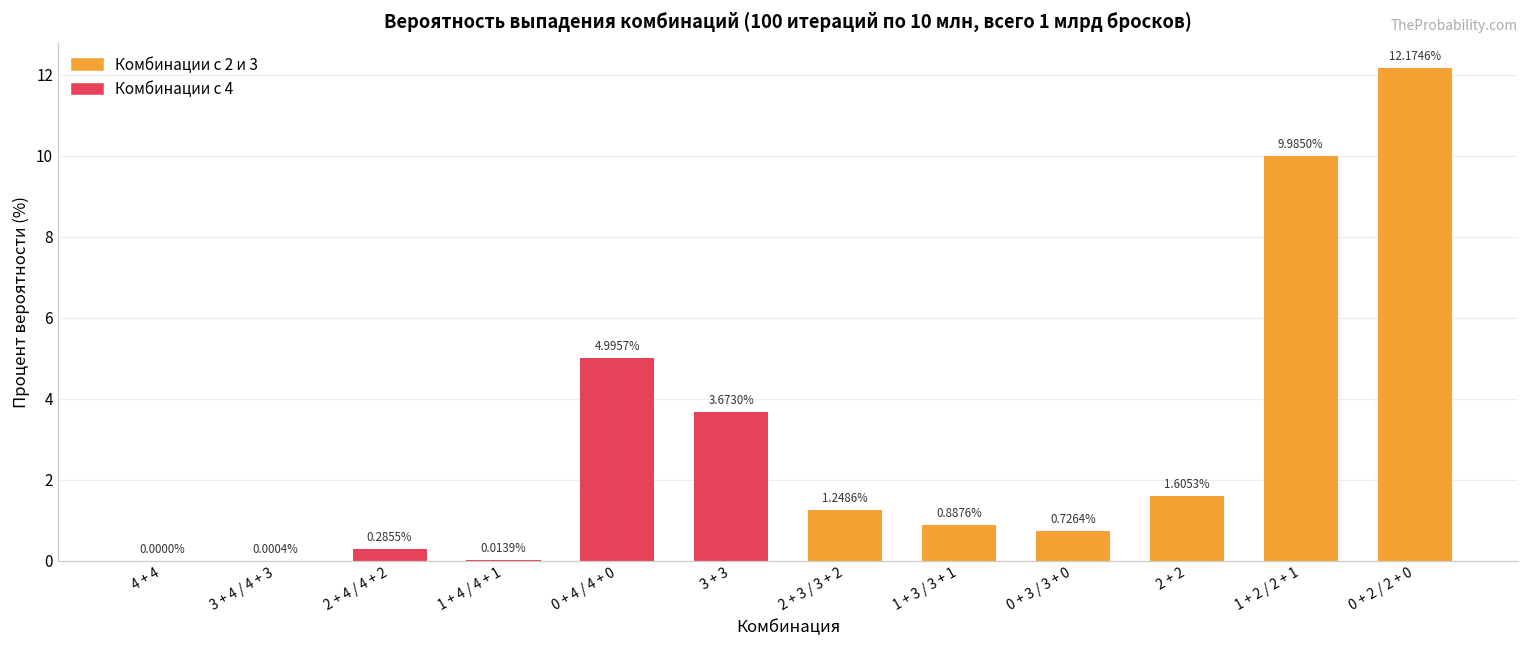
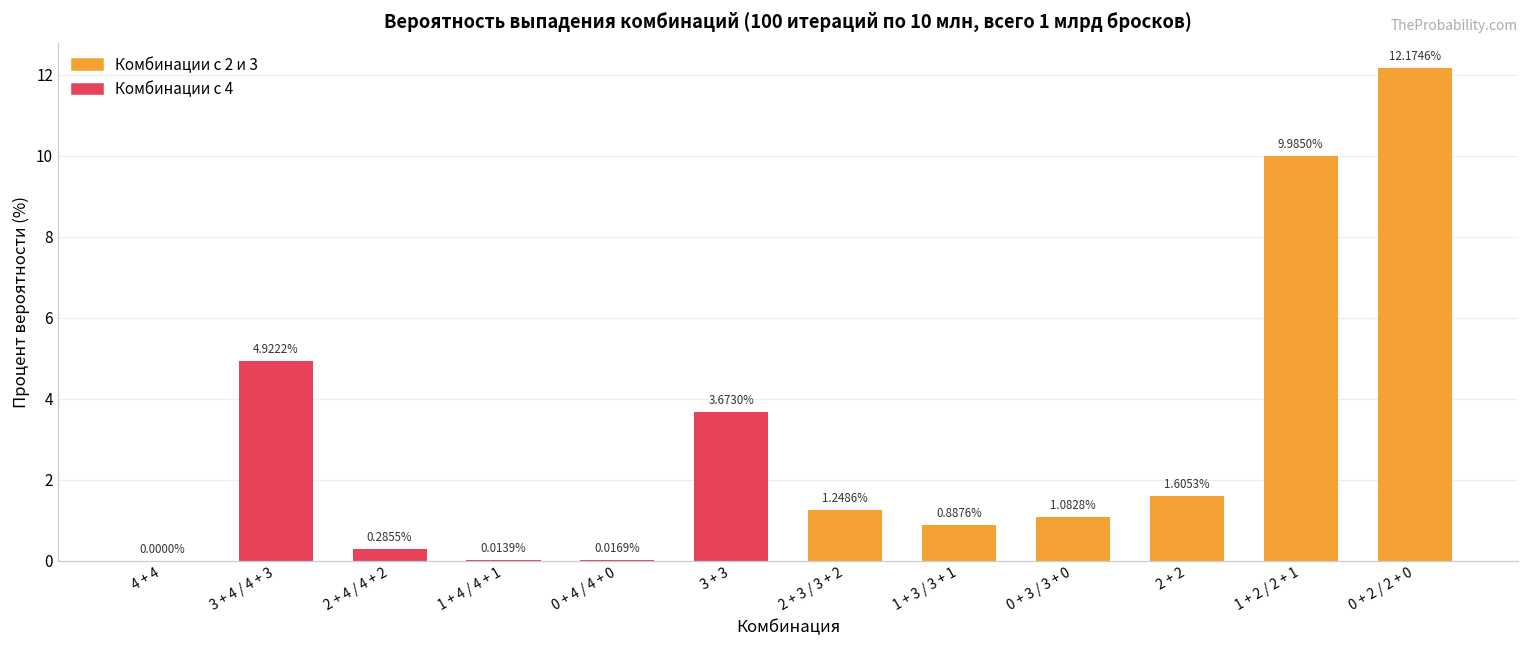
3 + 4 / 4 + 3: 0.0004% -> 4.9222%
0 + 4 / 4 + 0: 4.9957% -> 0.0169%
0 + 3 / 3 + 0: 0.7264% -> 1.0828%
